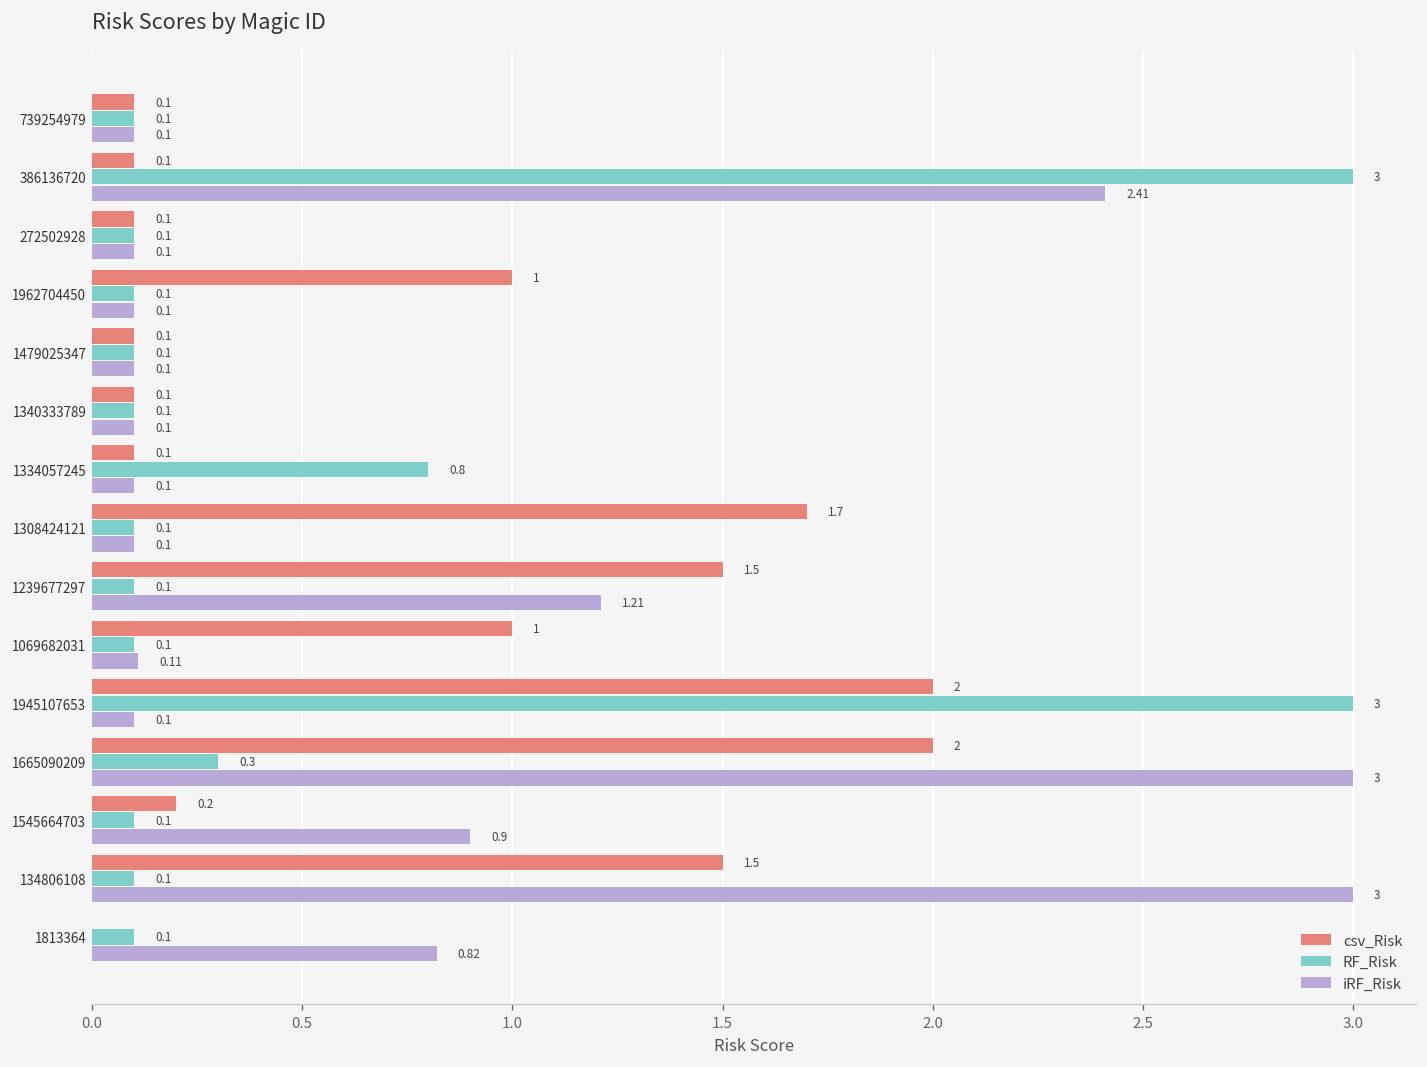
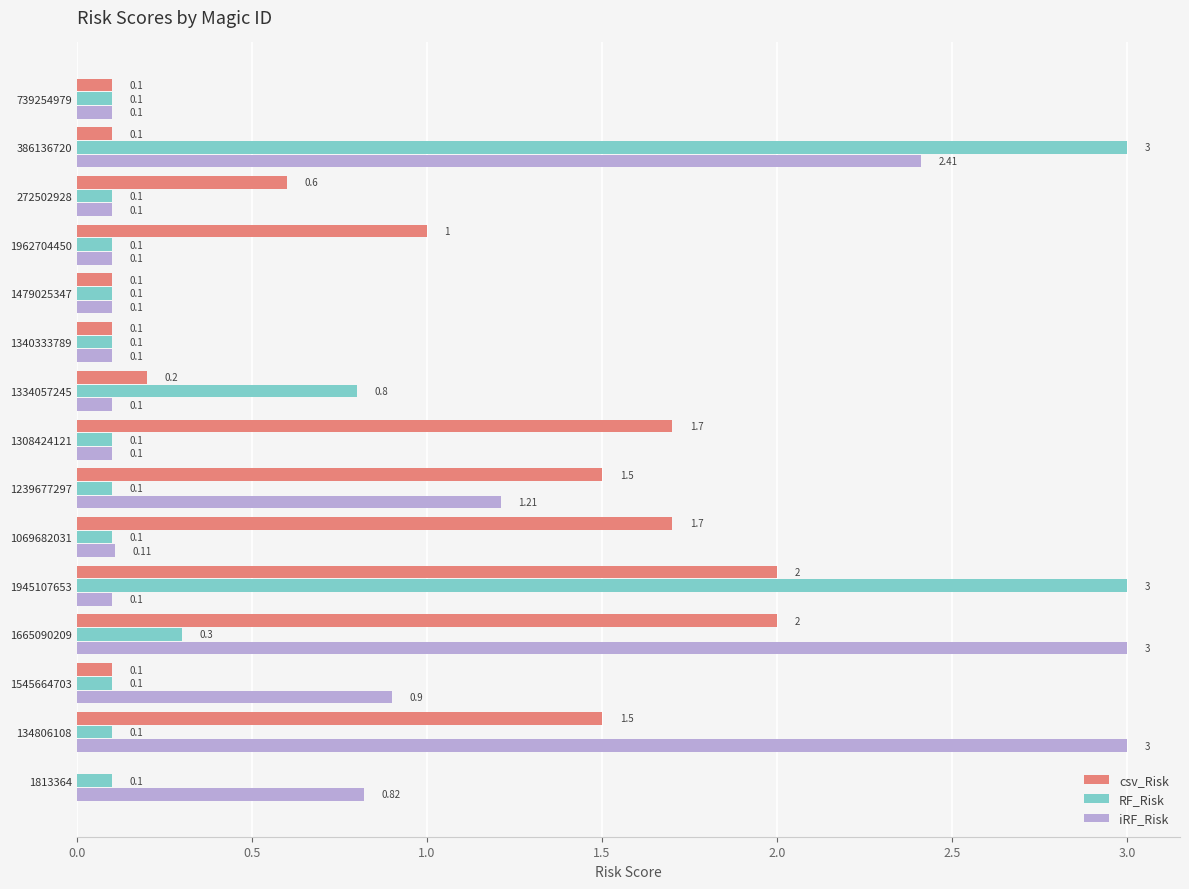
csv_Risk, 272502928: 0.1 -> 0.6
csv_Risk, 1334057245: 0.1 -> 0.2
csv_Risk, 1069682031: 1 -> 1.7
csv_Risk, 1545664703: 0.2 -> 0.1
